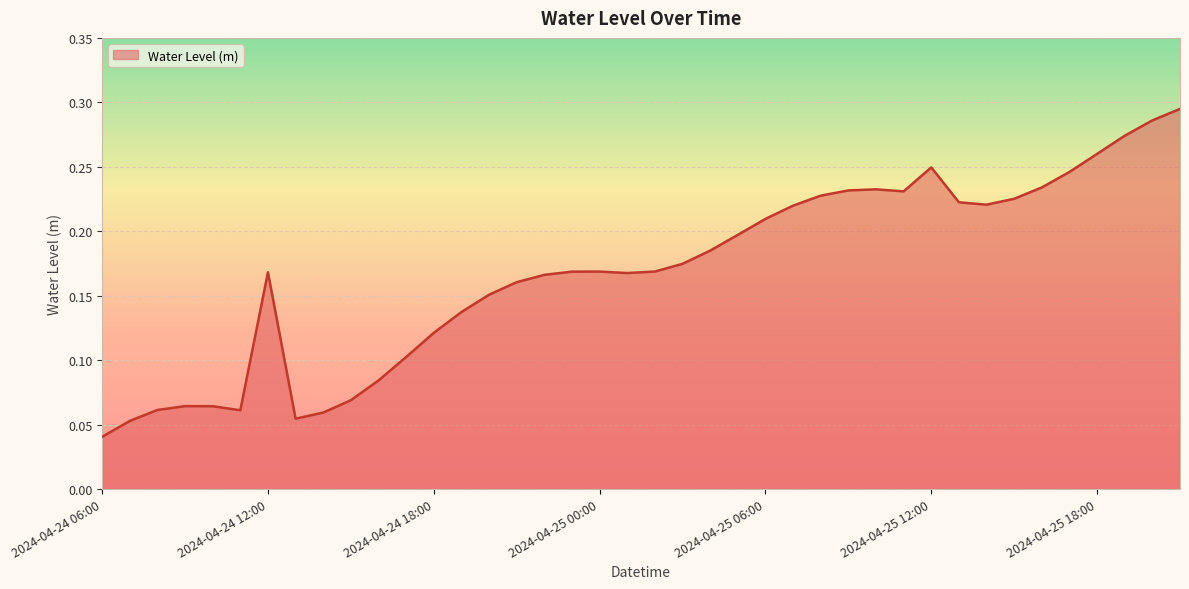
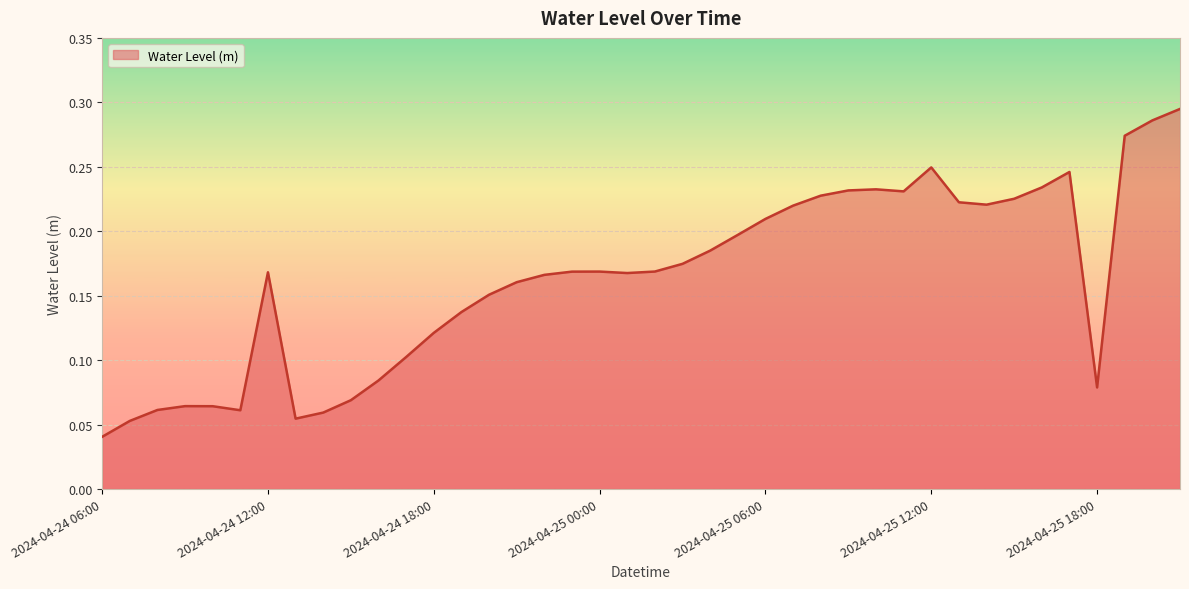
2024-04-25 18:00: 0.260 -> 0.079
